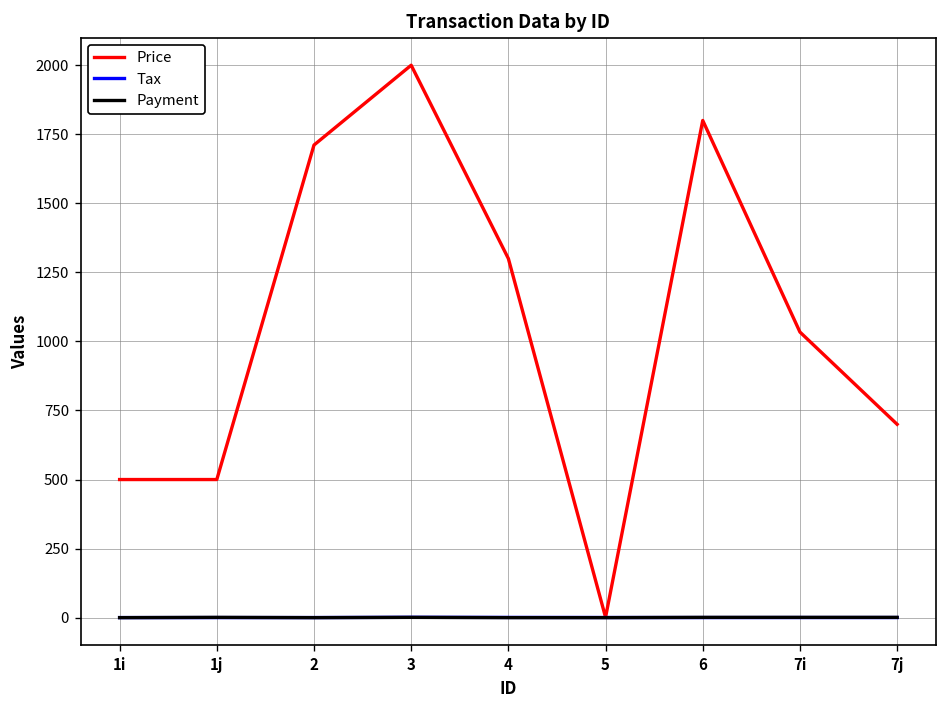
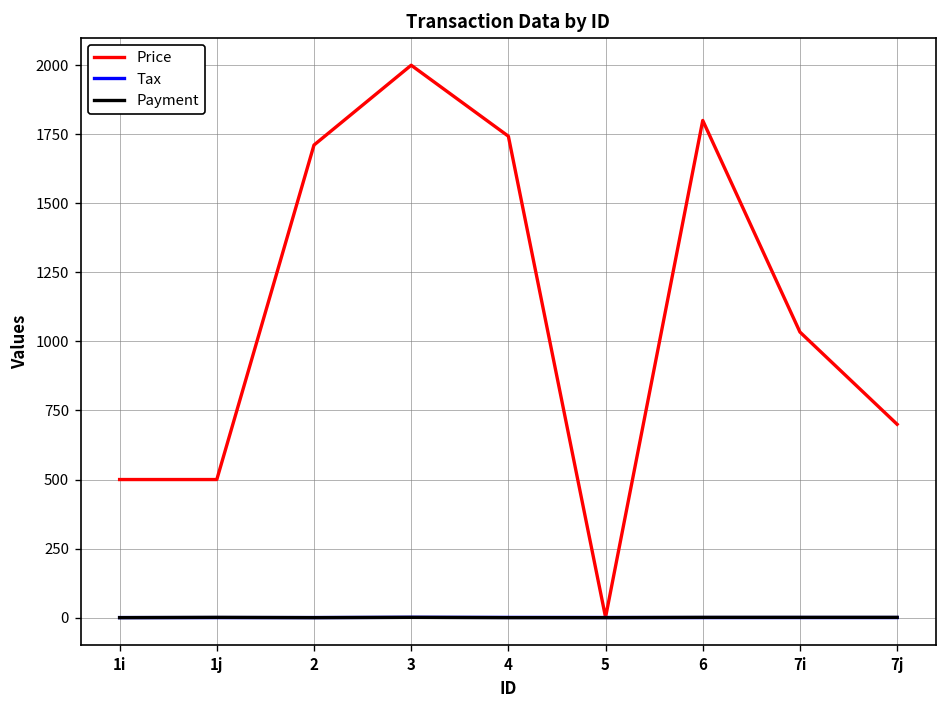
Price, 4: 1300 -> 1740
